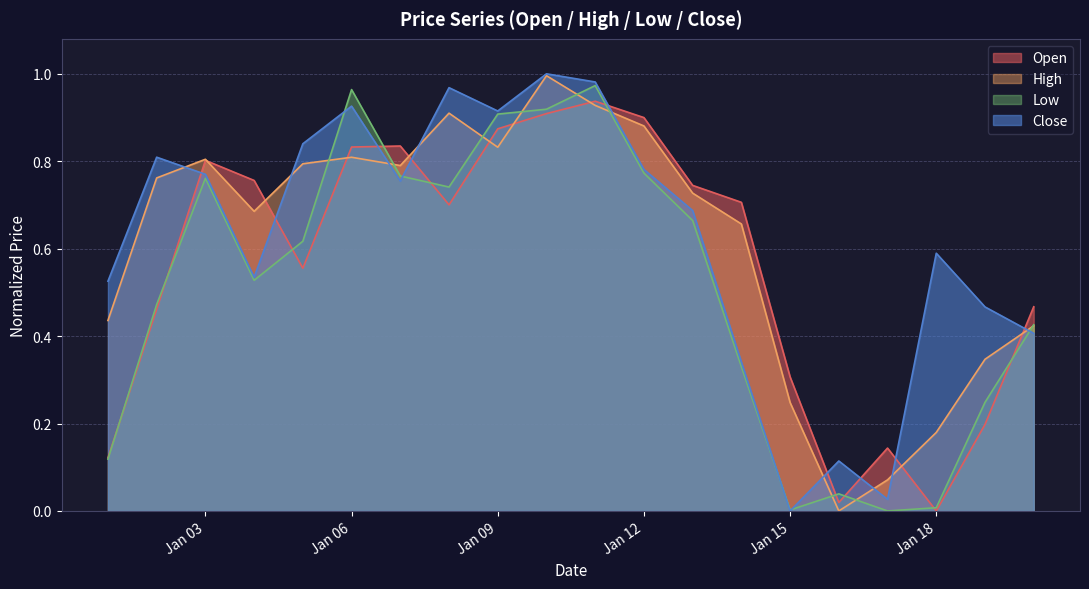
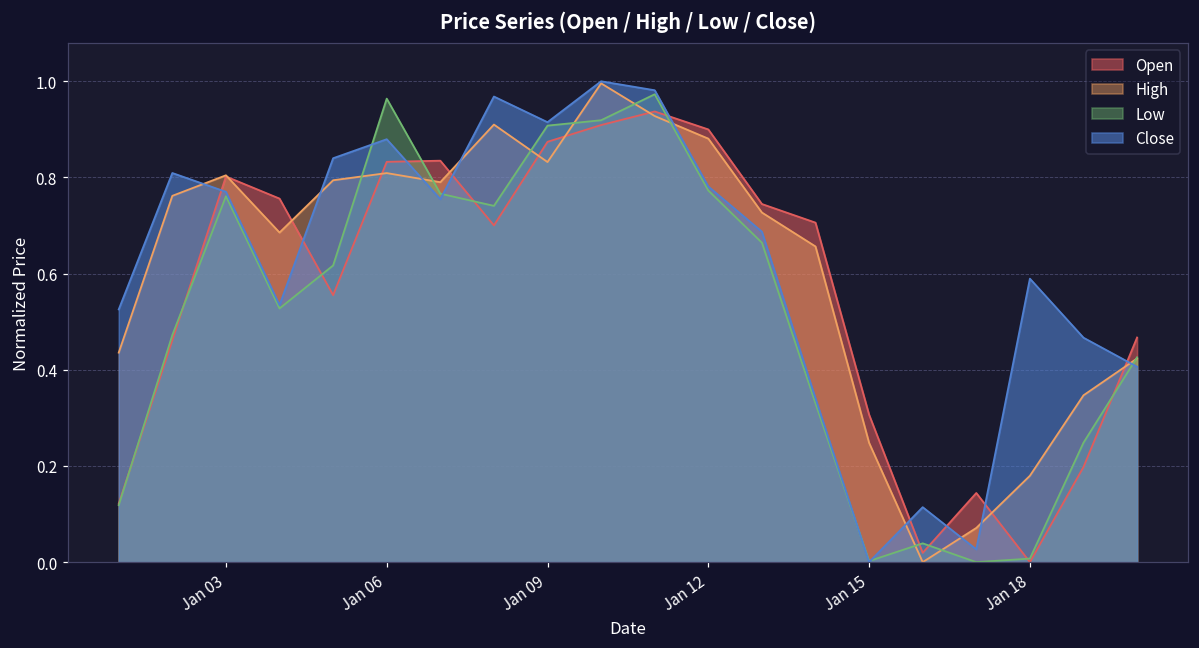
Close, Jan 06: 0.93 -> 0.88
